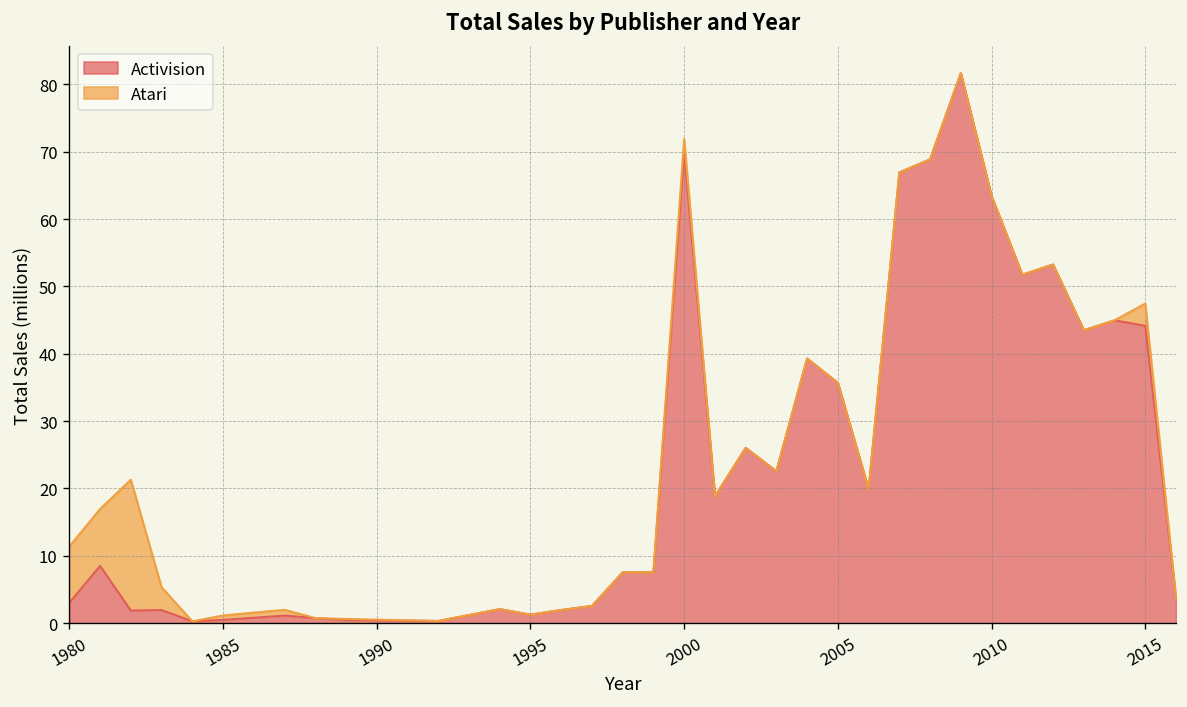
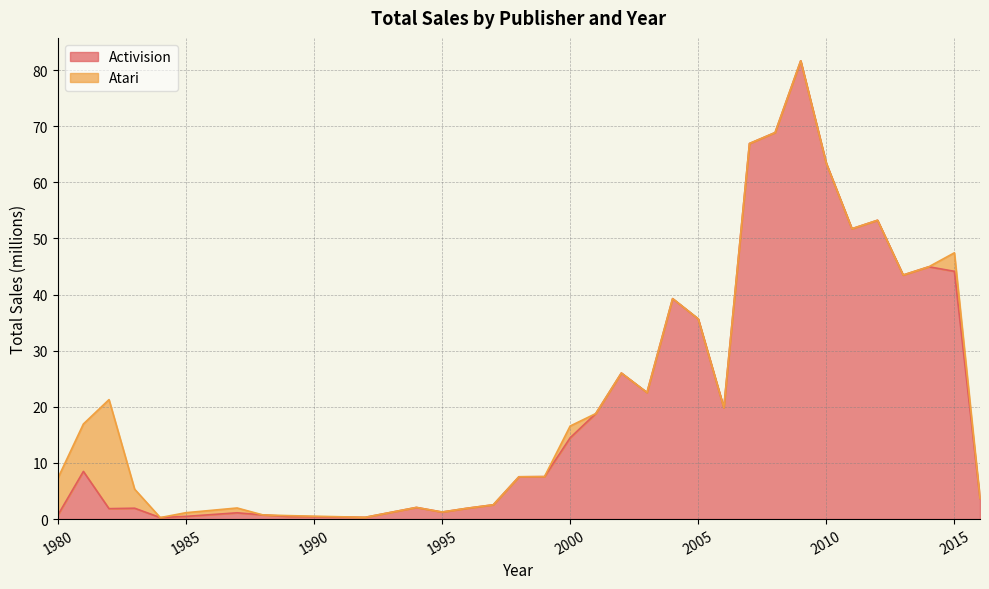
Activision, 1980: 3 -> 1
Atari, 1980: 8 -> 7
Activision, 2000: 70 -> 14
